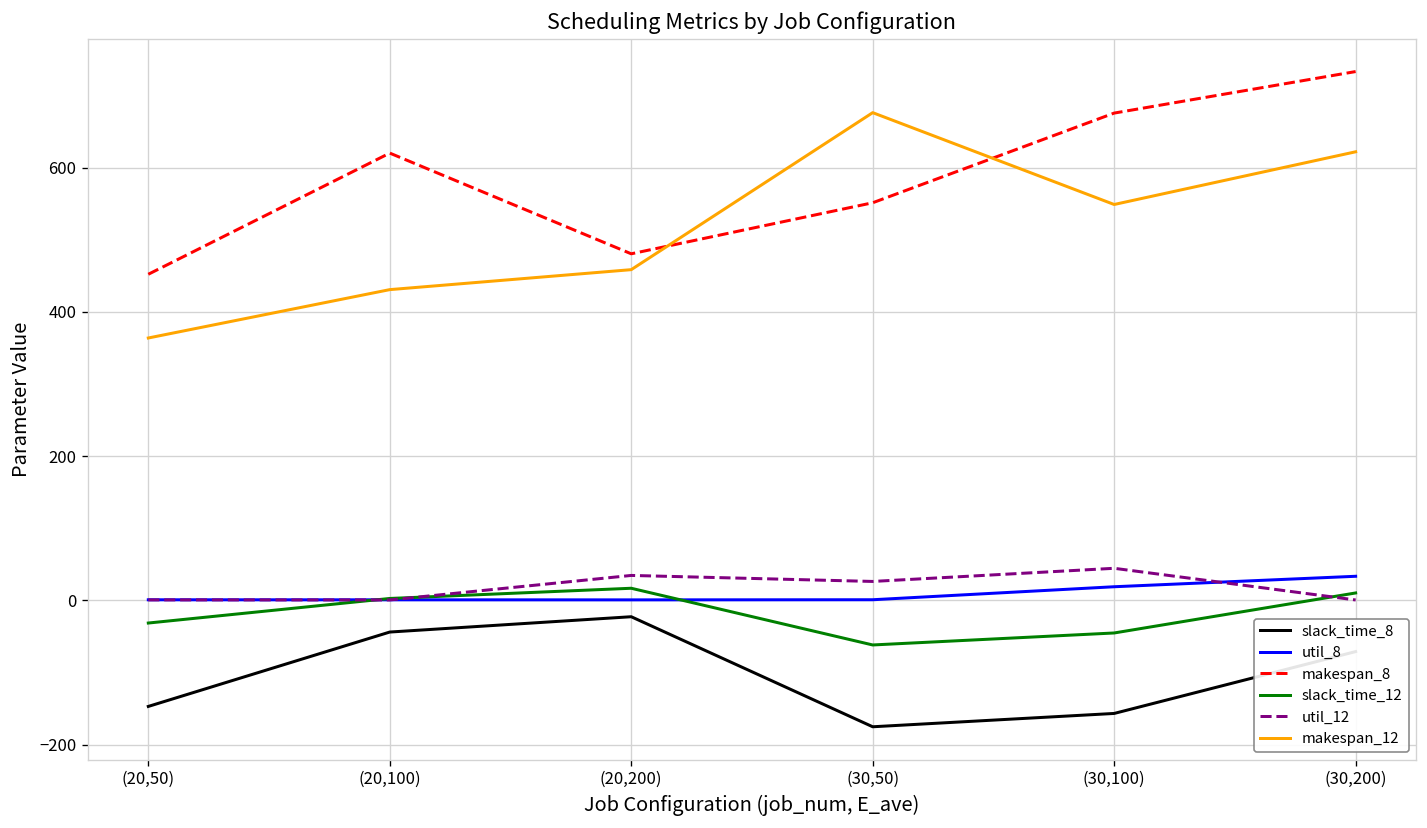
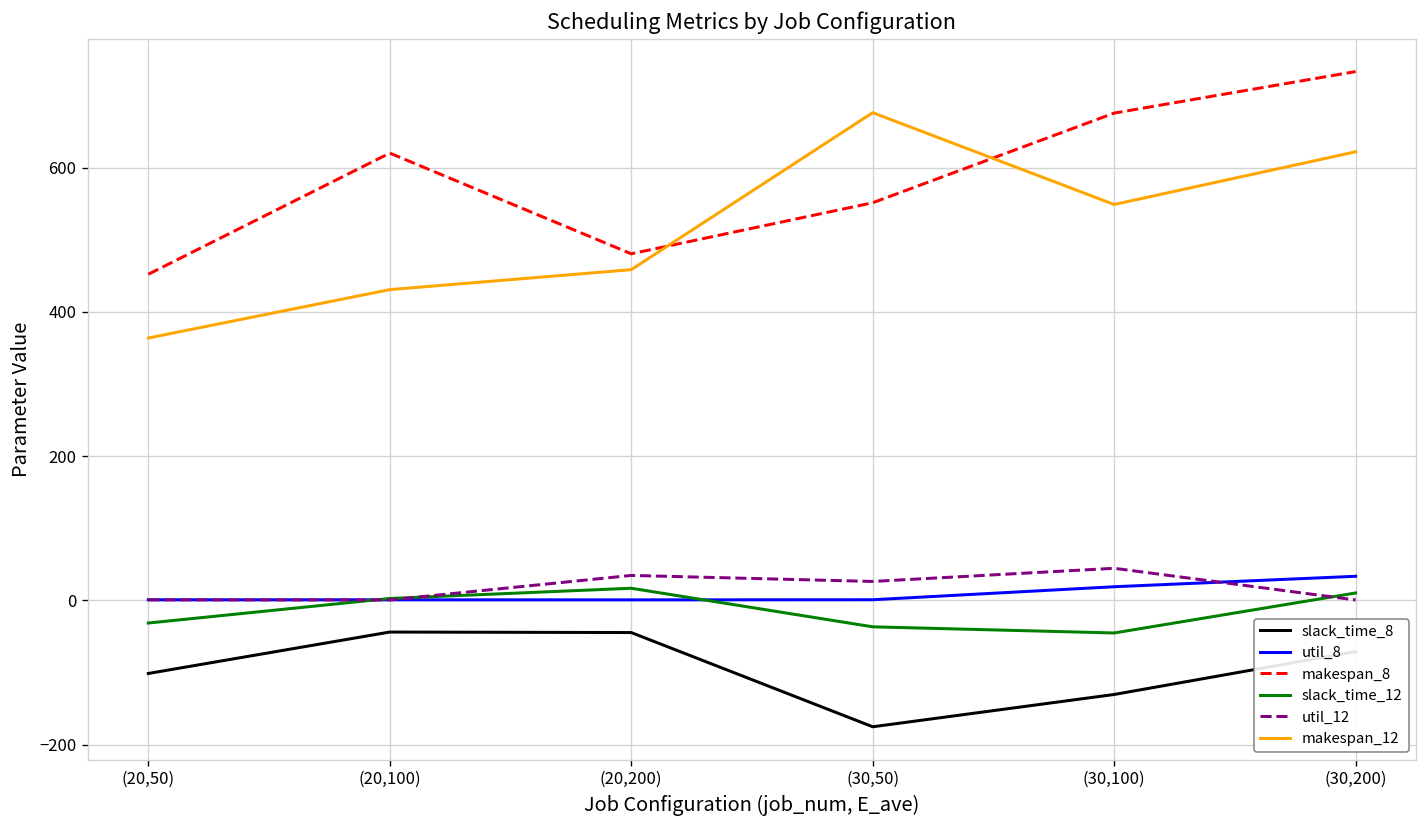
slack_time_8, (20,50): -150 -> -100
slack_time_8, (20,200): -20 -> -40
slack_time_12, (30,50): -60 -> -40
slack_time_8, (30,100): -160 -> -130
